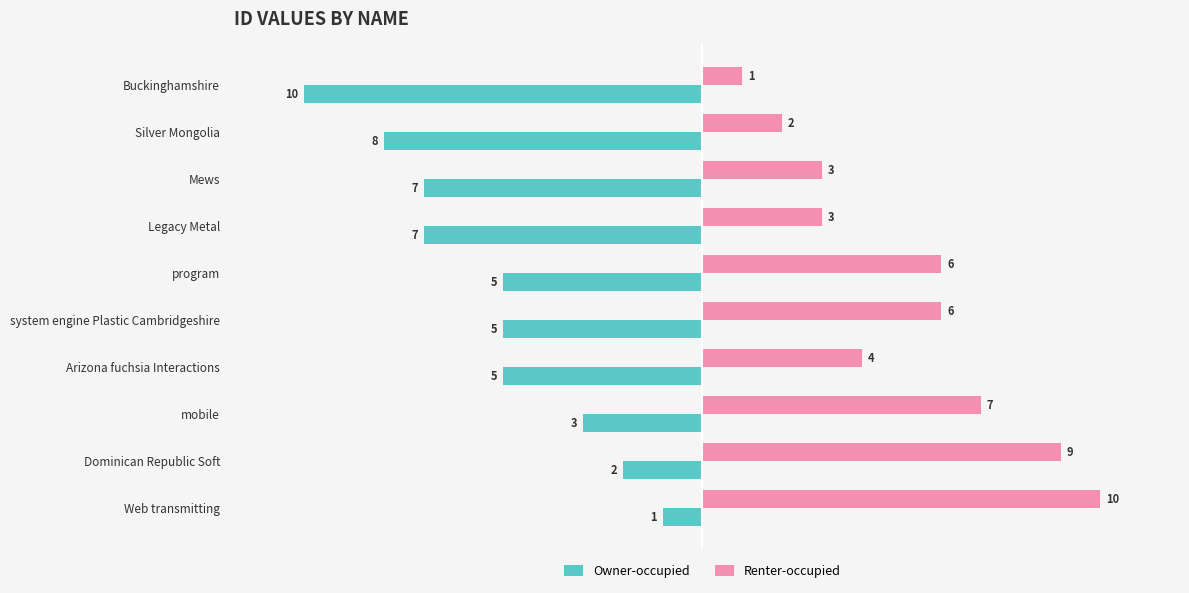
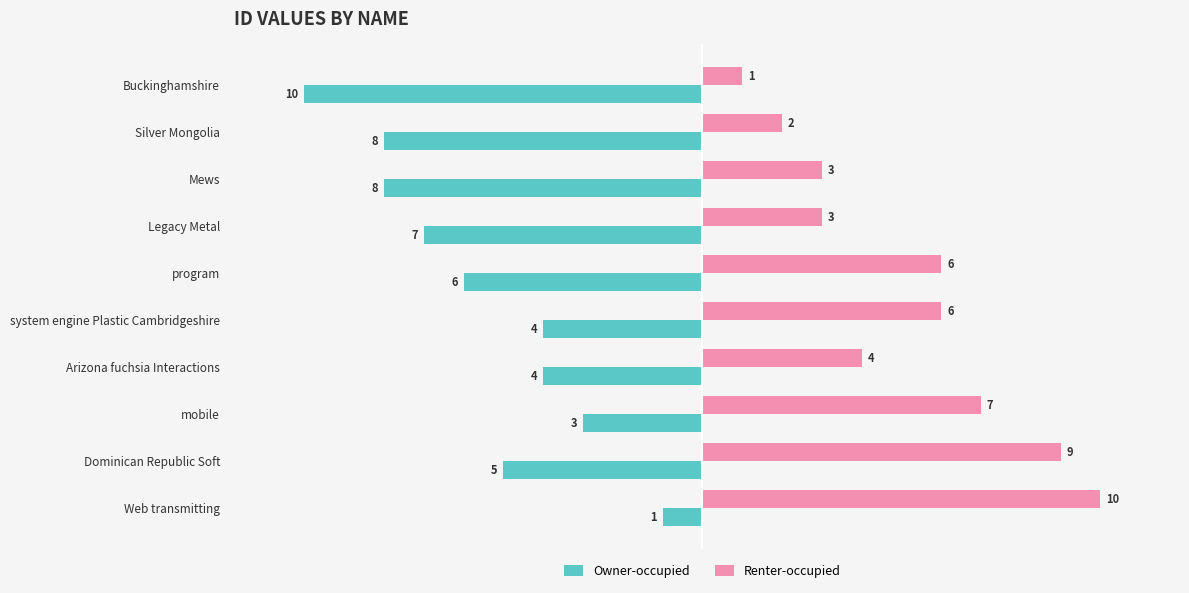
Owner-occupied, Mews: 7 -> 8
Owner-occupied, program: 5 -> 6
Owner-occupied, system engine Plastic Cambridgeshire: 5 -> 4
Owner-occupied, Arizona fuchsia Interactions: 5 -> 4
Owner-occupied, Dominican Republic Soft: 2 -> 5
